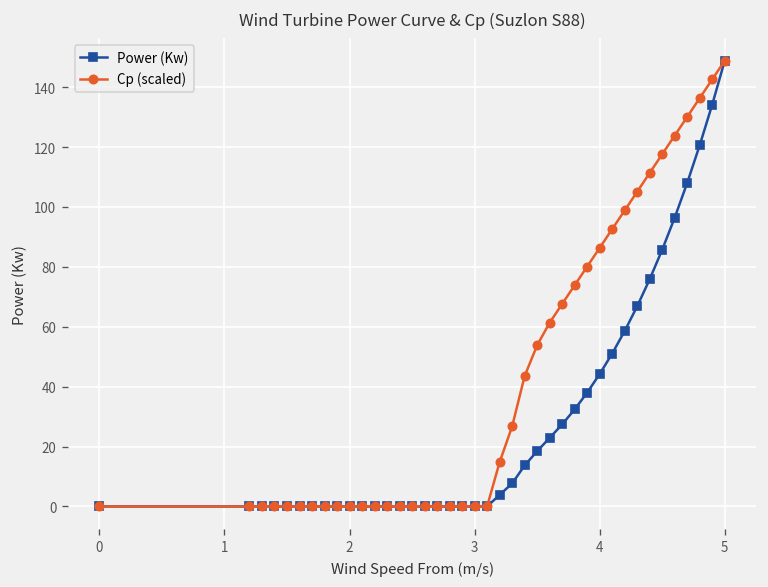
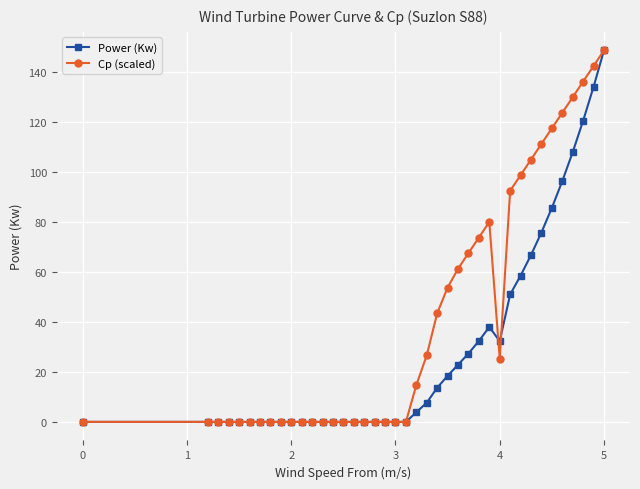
Power (Kw), 4: 44 -> 32
Cp (scaled), 4: 86 -> 25
